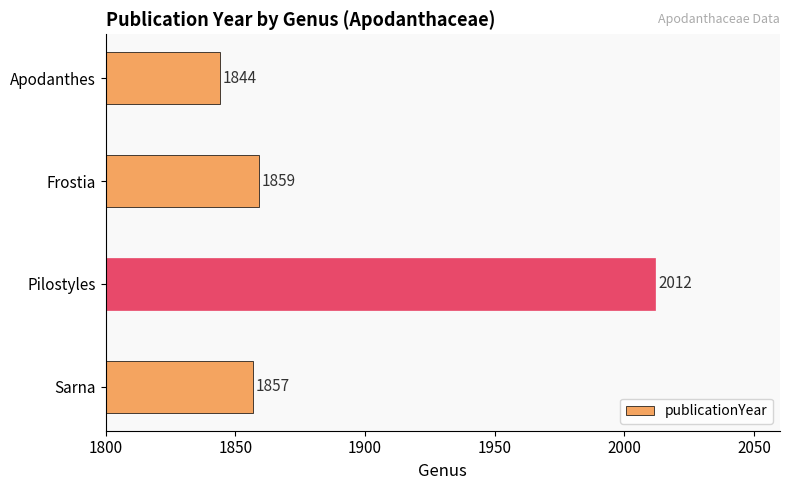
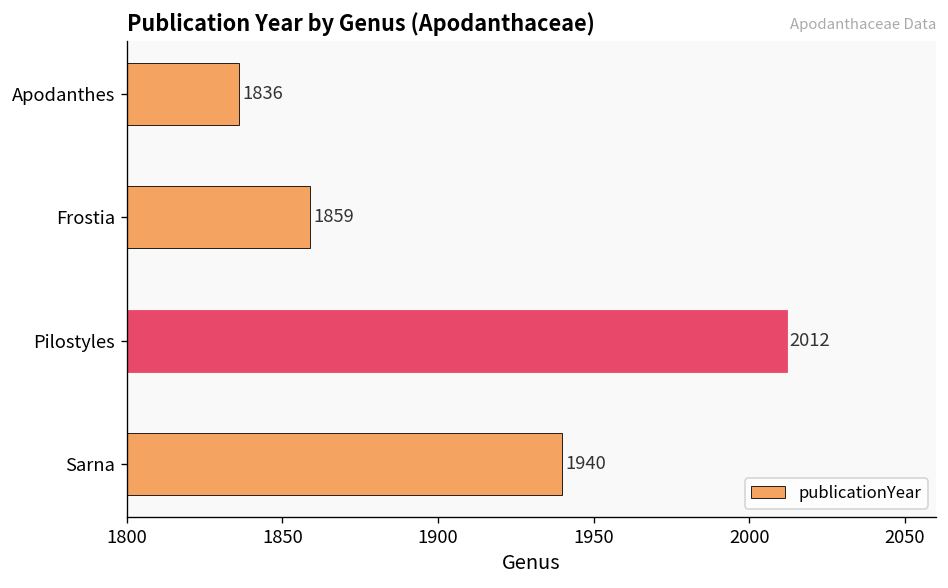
Apodanthes: 1844 -> 1836
Sarna: 1857 -> 1940
